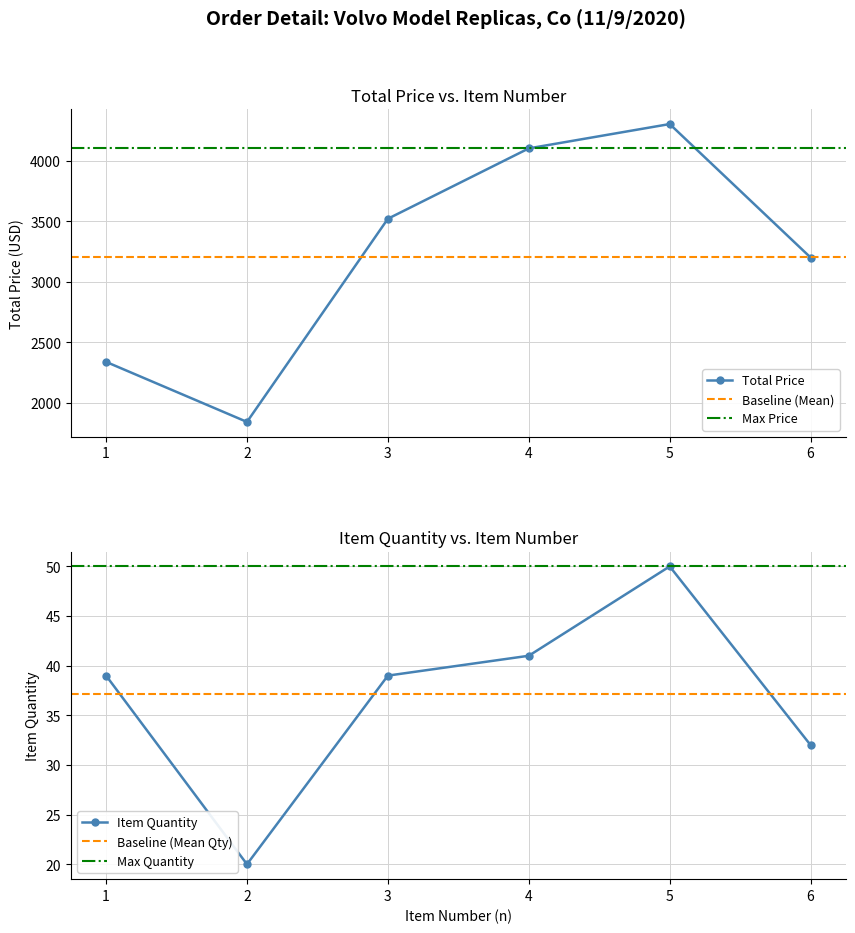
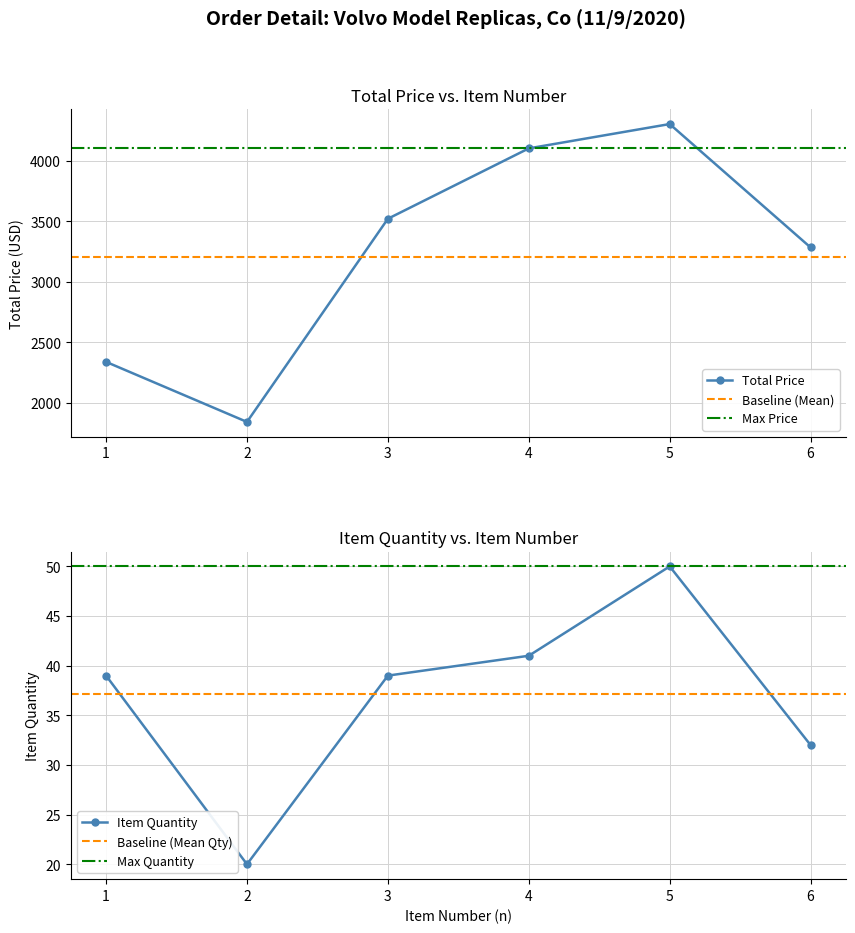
Total Price vs. Item Number, 6: 3200 -> 3280
